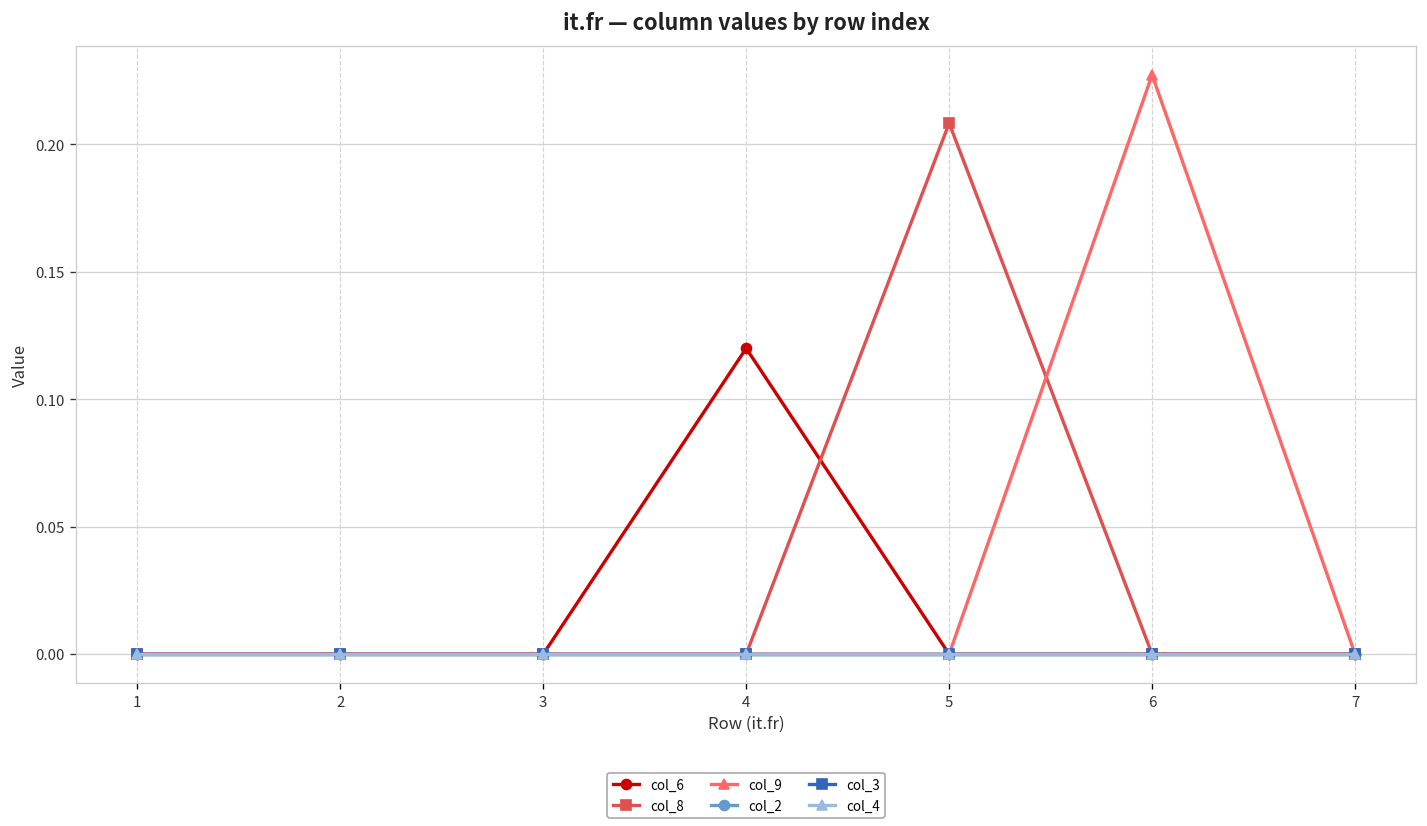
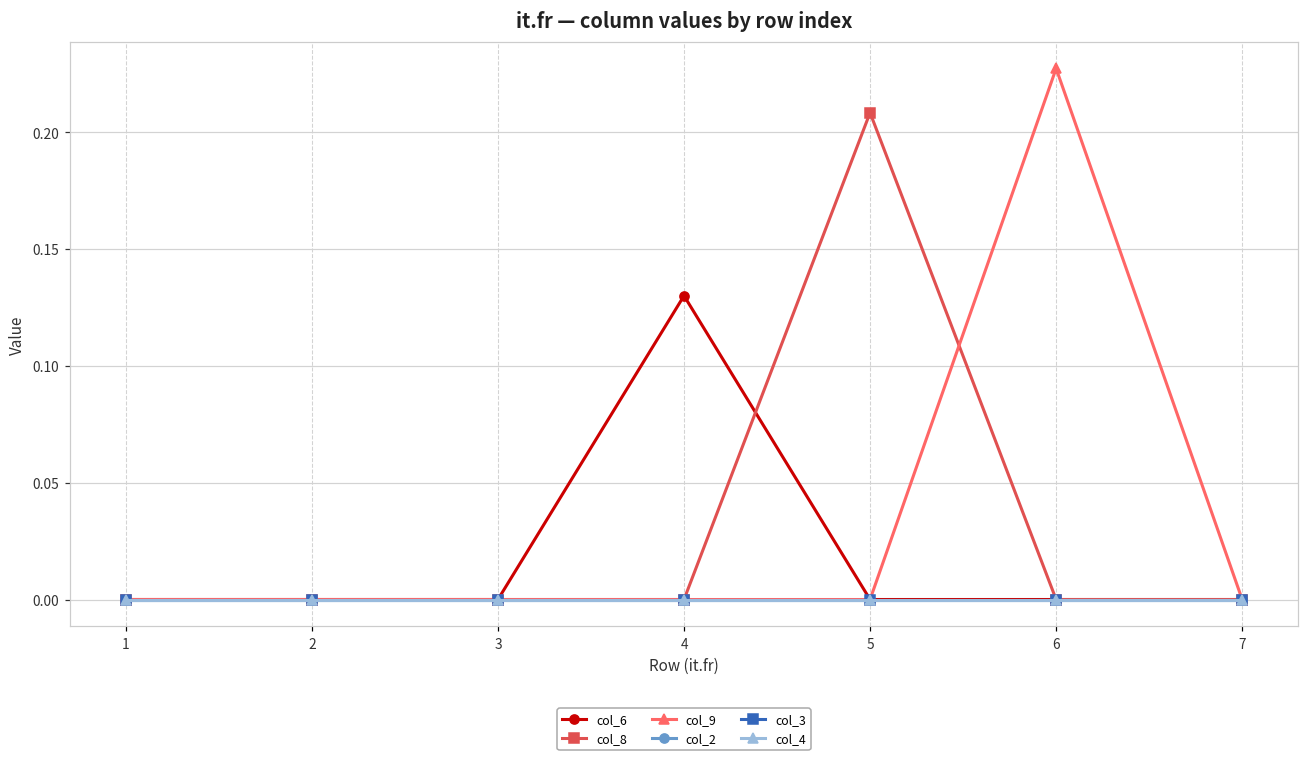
col_6, 4: 0.12 -> 0.13
